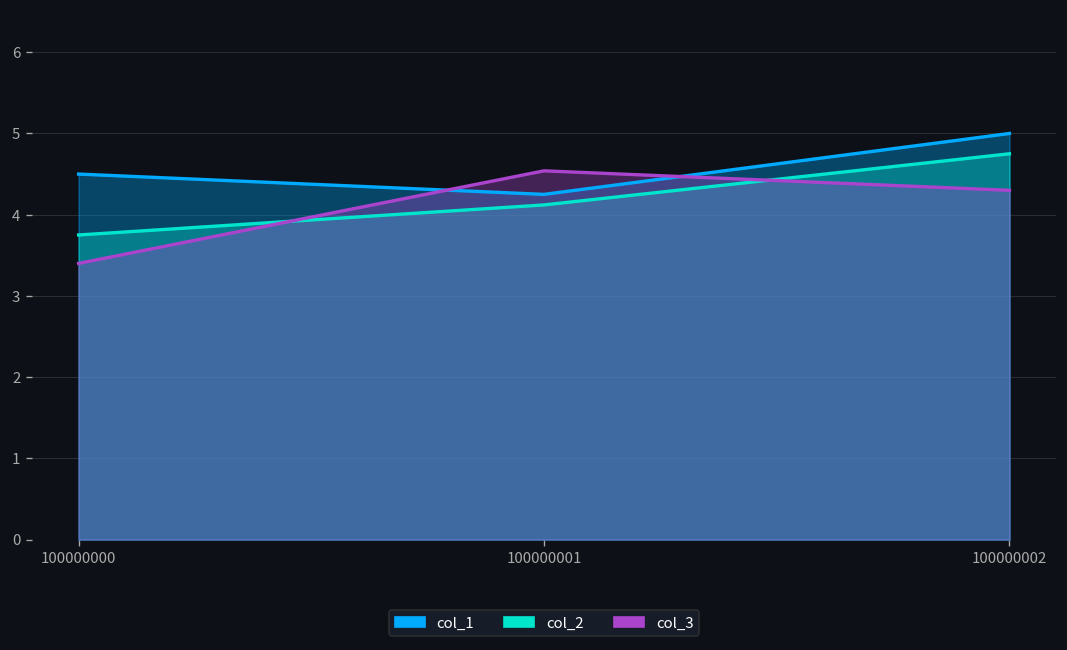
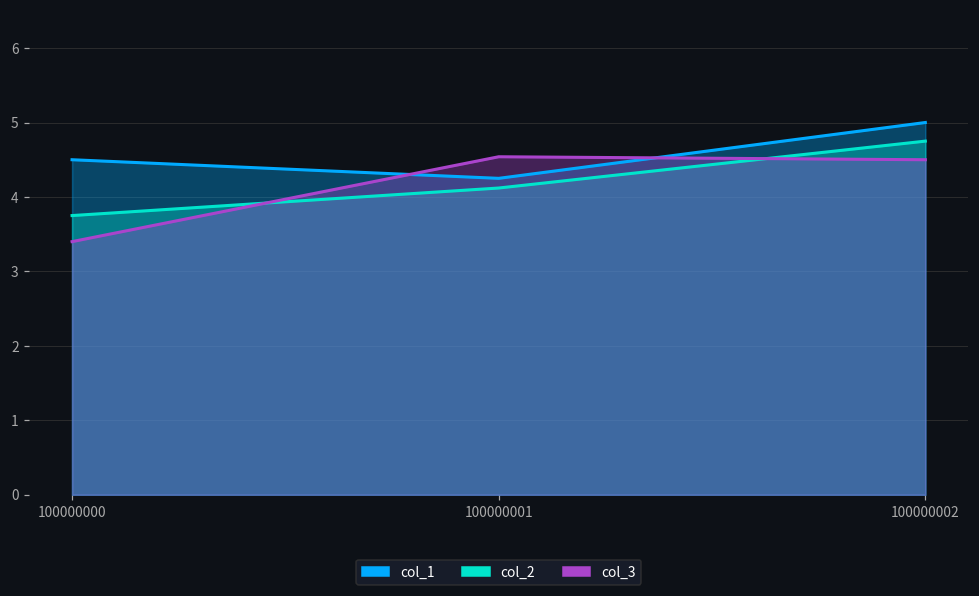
col_3, 100000002: 4.3 -> 4.5
